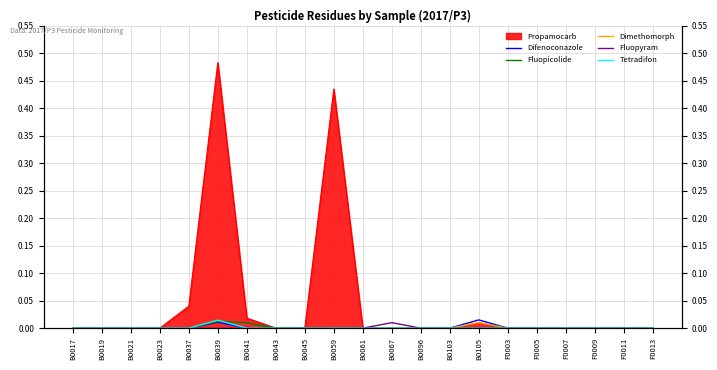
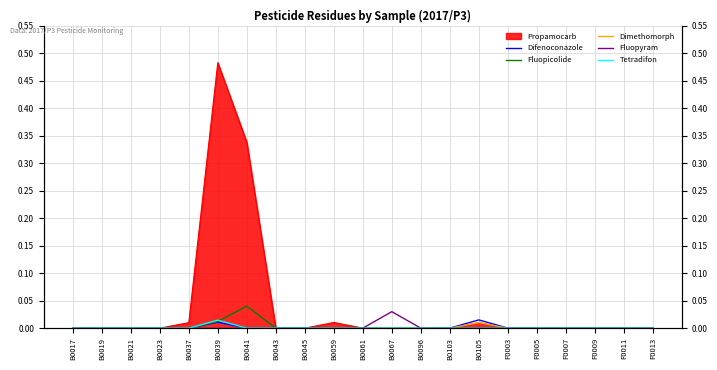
Propamocarb, B0037: 0.04 -> 0.01
Propamocarb, B0041: 0.02 -> 0.34
Fluopicolide, B0041: 0.01 -> 0.04
Propamocarb, B0059: 0.43 -> 0.01
Fluopyram, B0067: 0.01 -> 0.03
